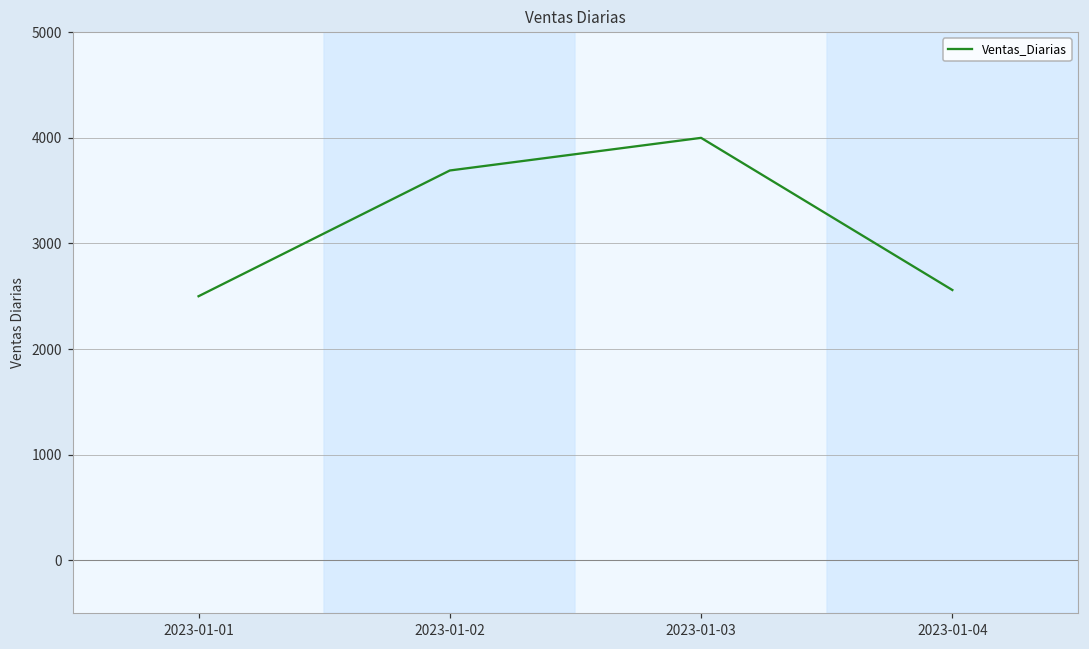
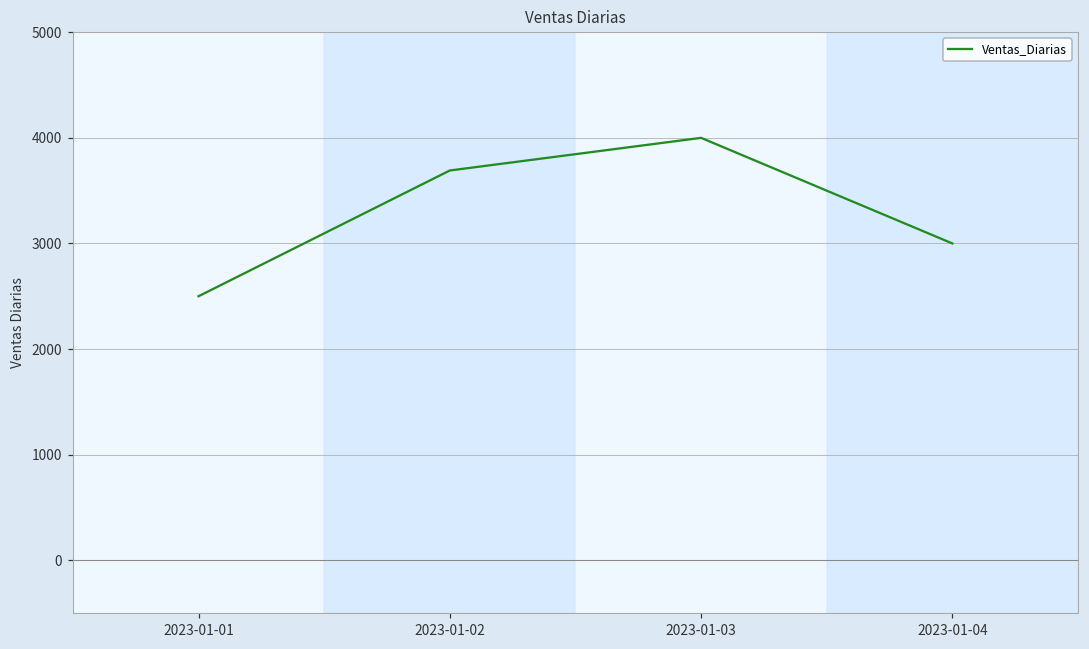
2023-01-04: 2600 -> 3000
